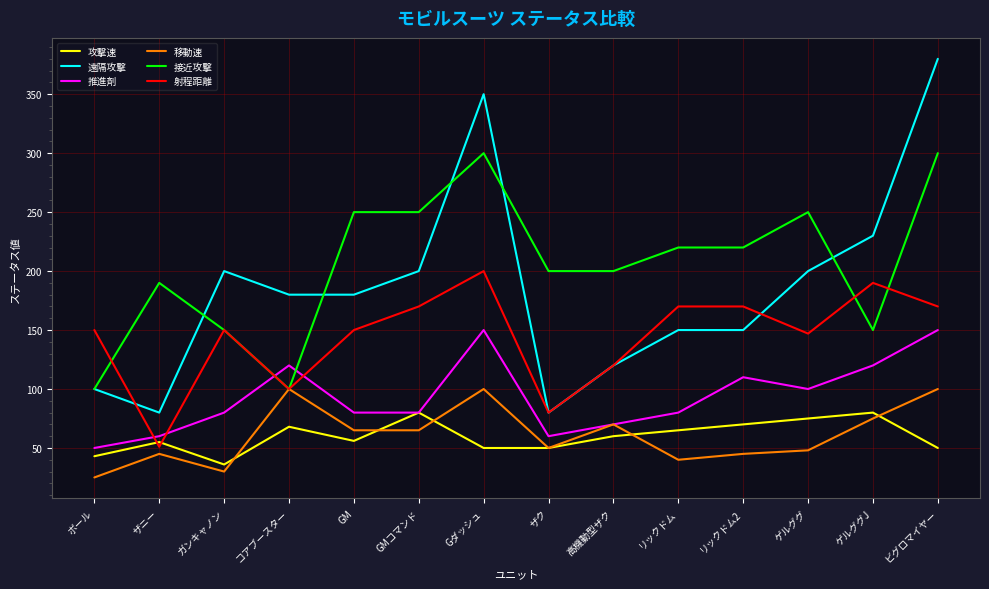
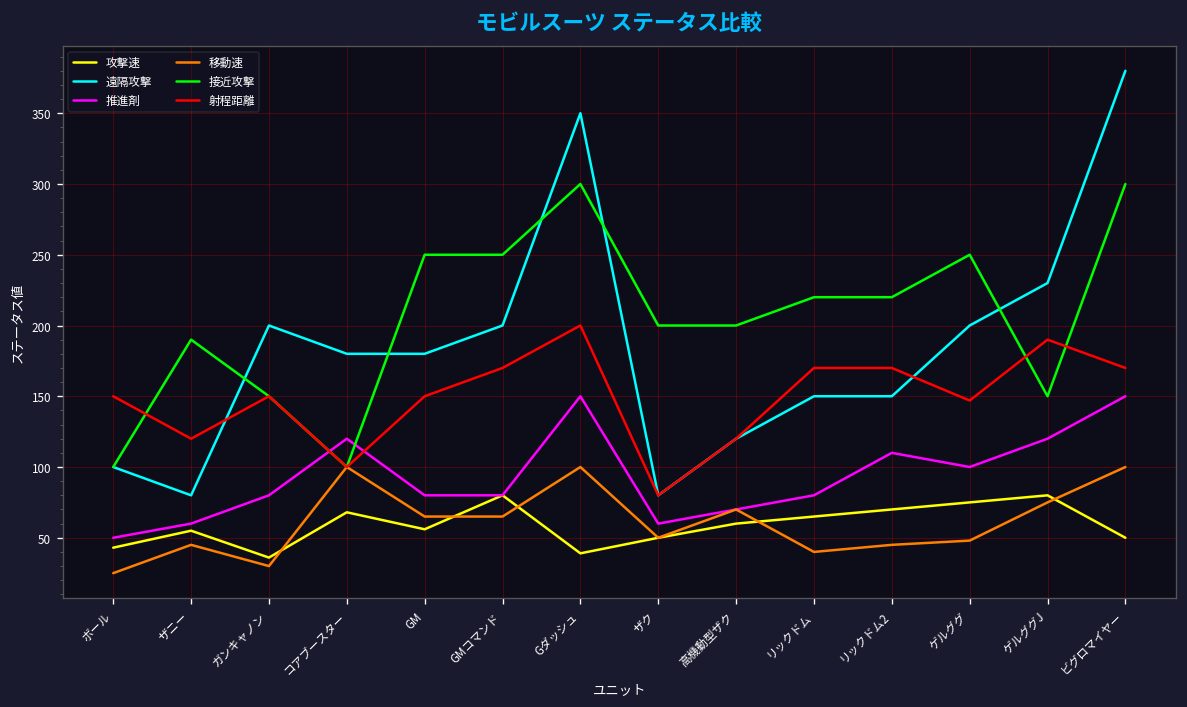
射程距離, ザニー: 51 -> 120
攻撃速, Gダッシュ: 50 -> 39
